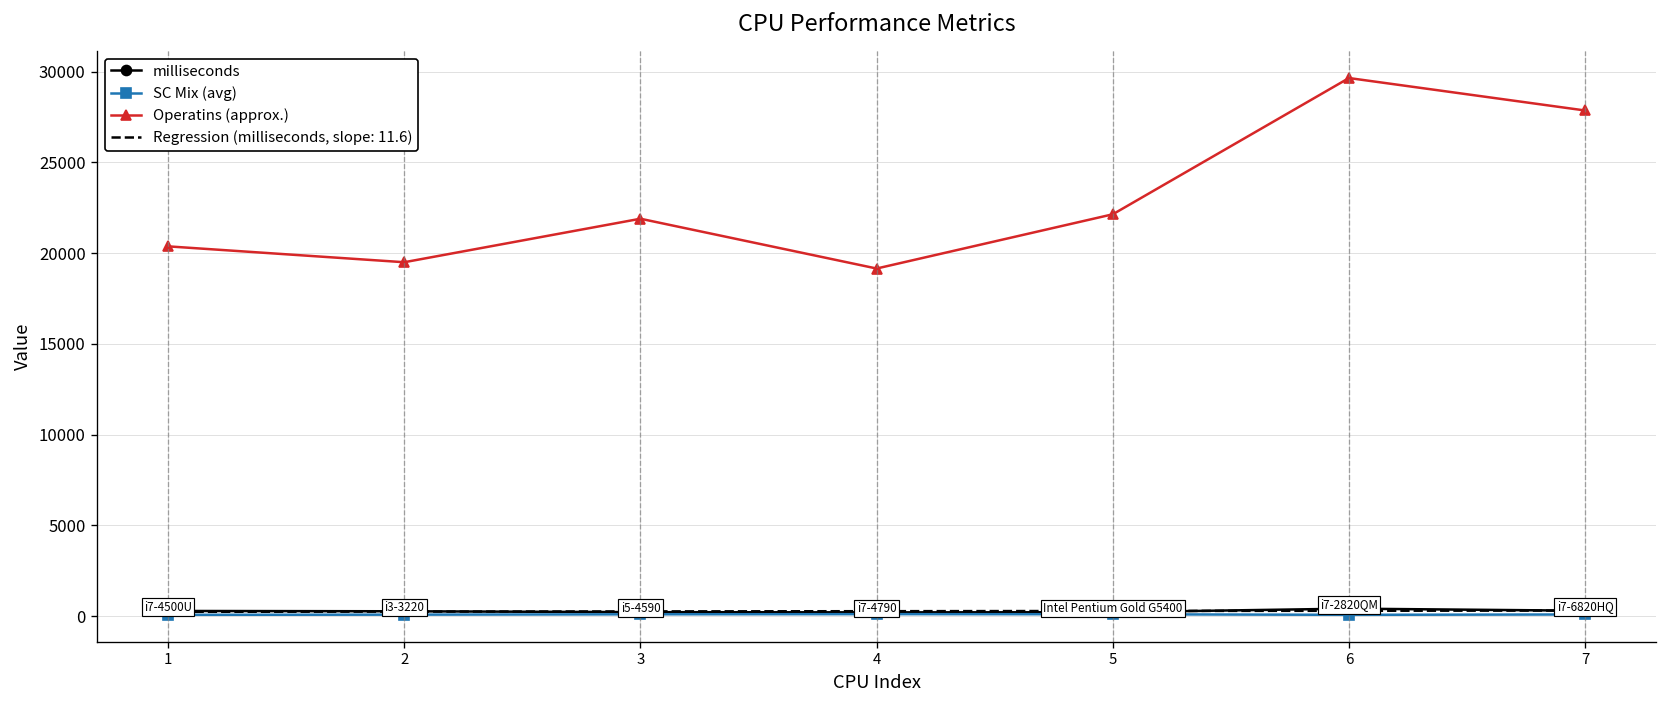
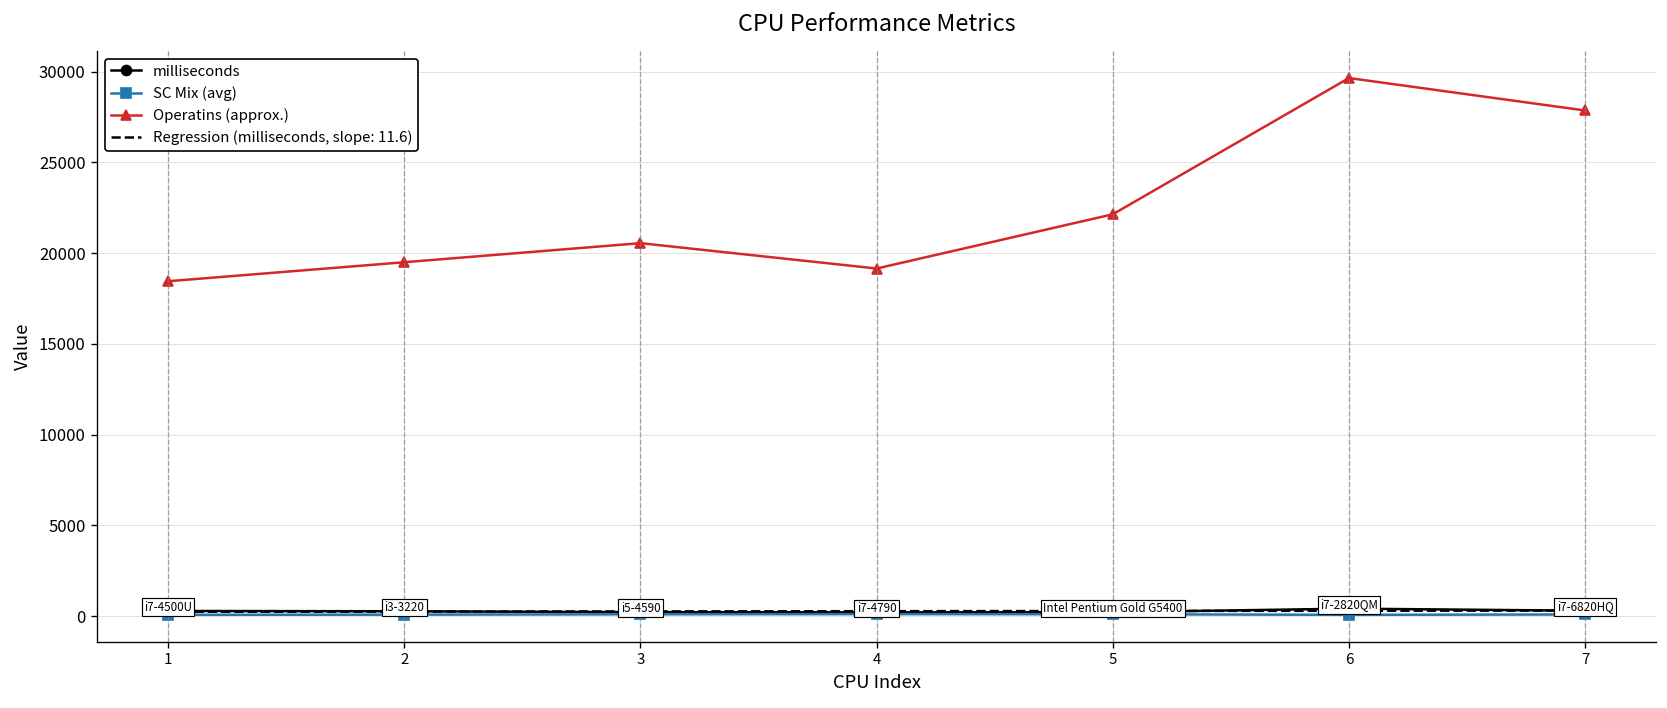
Operatins (approx.), 1: 20400 -> 18500
Operatins (approx.), 3: 21900 -> 20600
